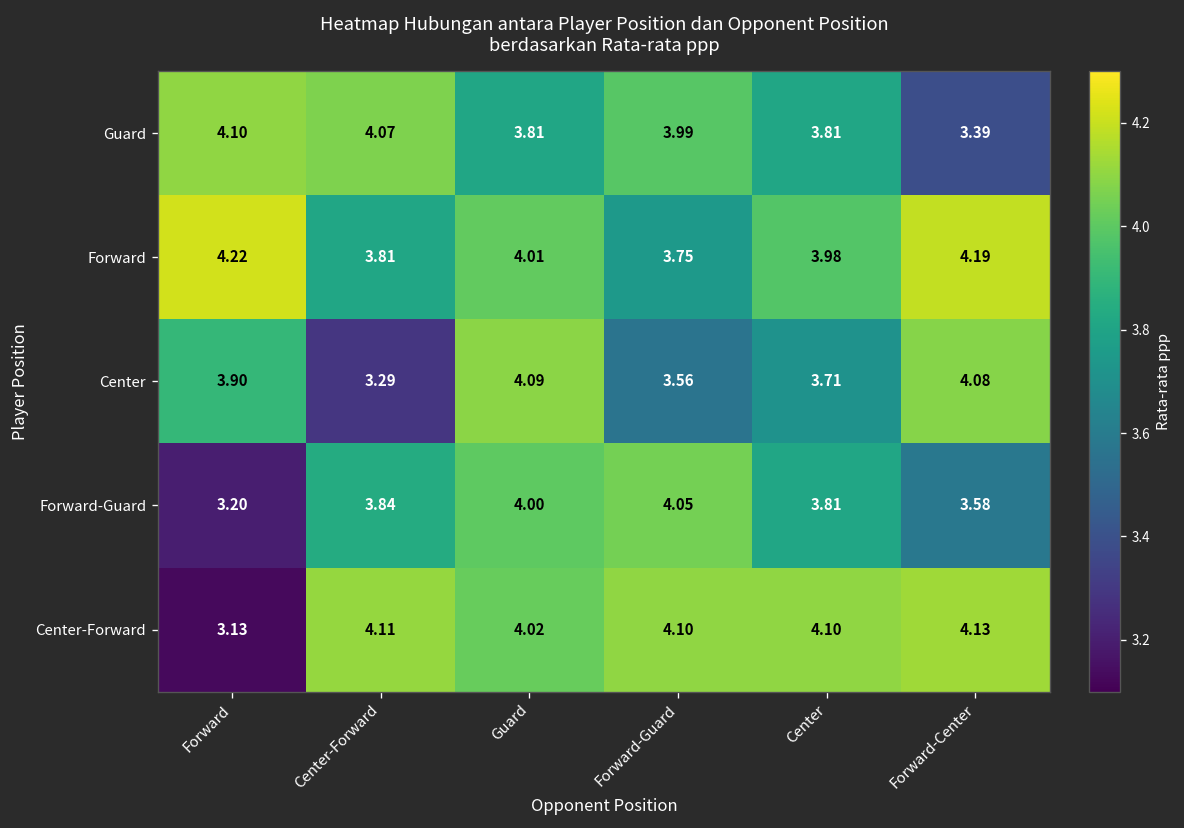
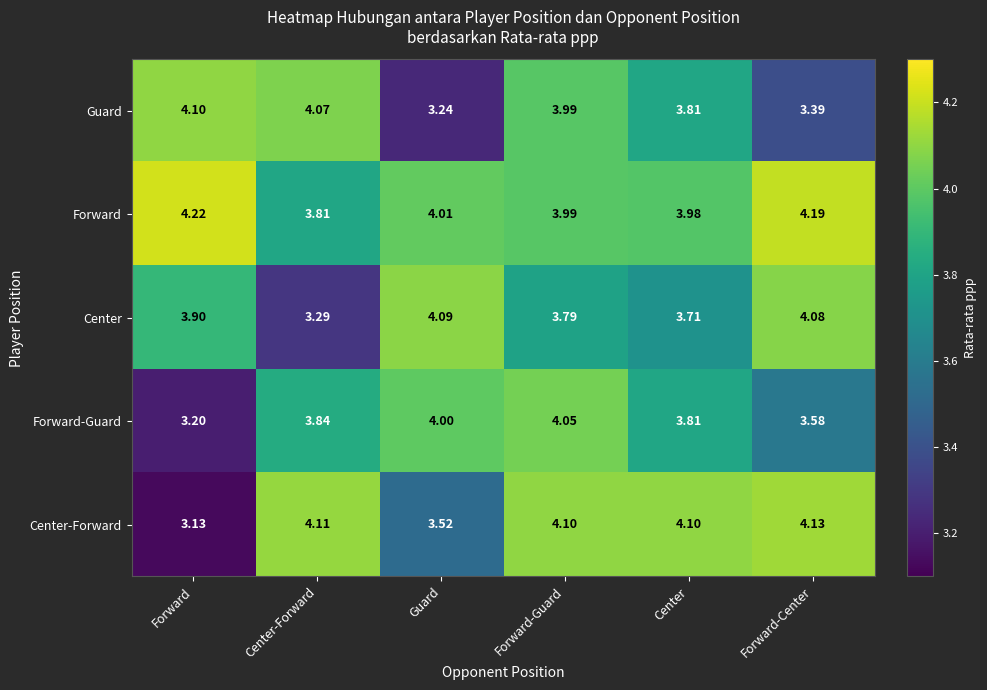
Guard, Guard: 3.81 -> 3.24
Forward, Forward-Guard: 3.75 -> 3.99
Center, Forward-Guard: 3.56 -> 3.79
Center-Forward, Guard: 4.02 -> 3.52
